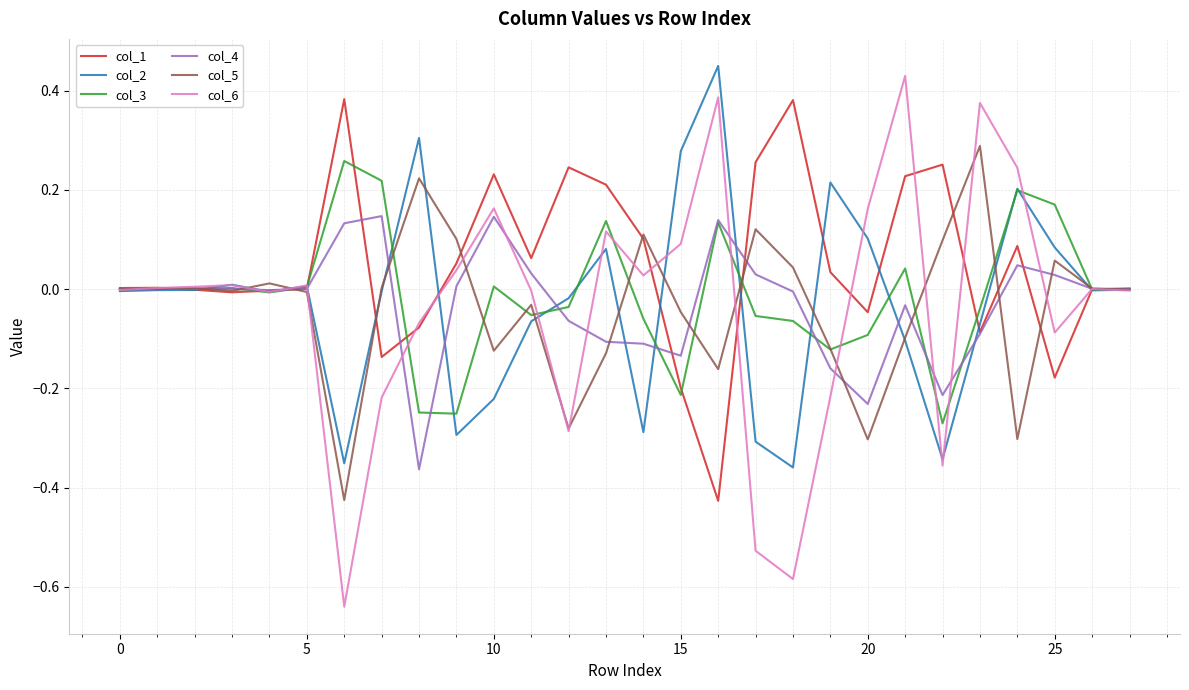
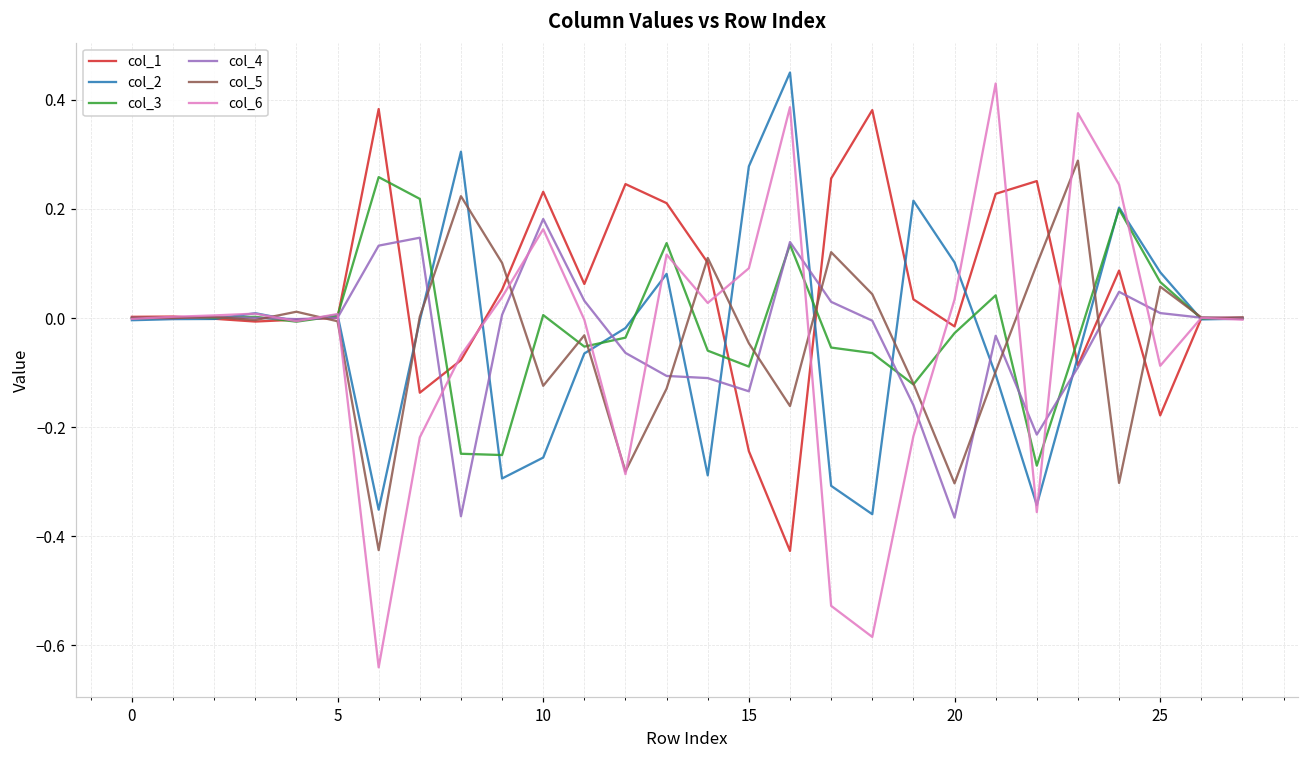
col_2, 10: -0.22 -> -0.26
col_4, 10: 0.15 -> 0.18
col_1, 15: -0.20 -> -0.24
col_3, 15: -0.21 -> -0.09
col_1, 20: -0.05 -> -0.02
col_3, 20: -0.09 -> -0.03
col_4, 20: -0.23 -> -0.37
col_6, 20: 0.16 -> 0.03
col_3, 25: 0.17 -> 0.07
col_4, 25: 0.03 -> 0.01
